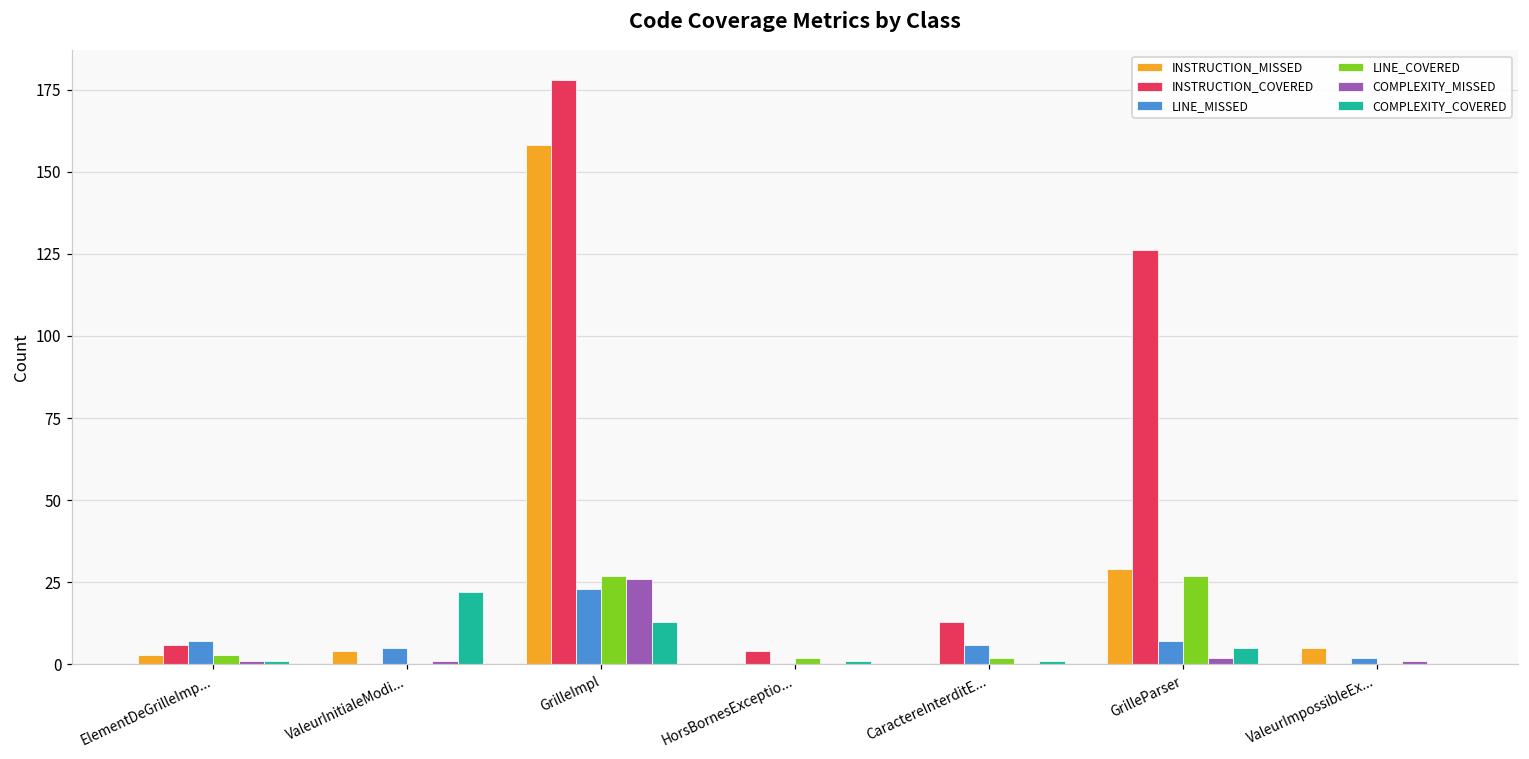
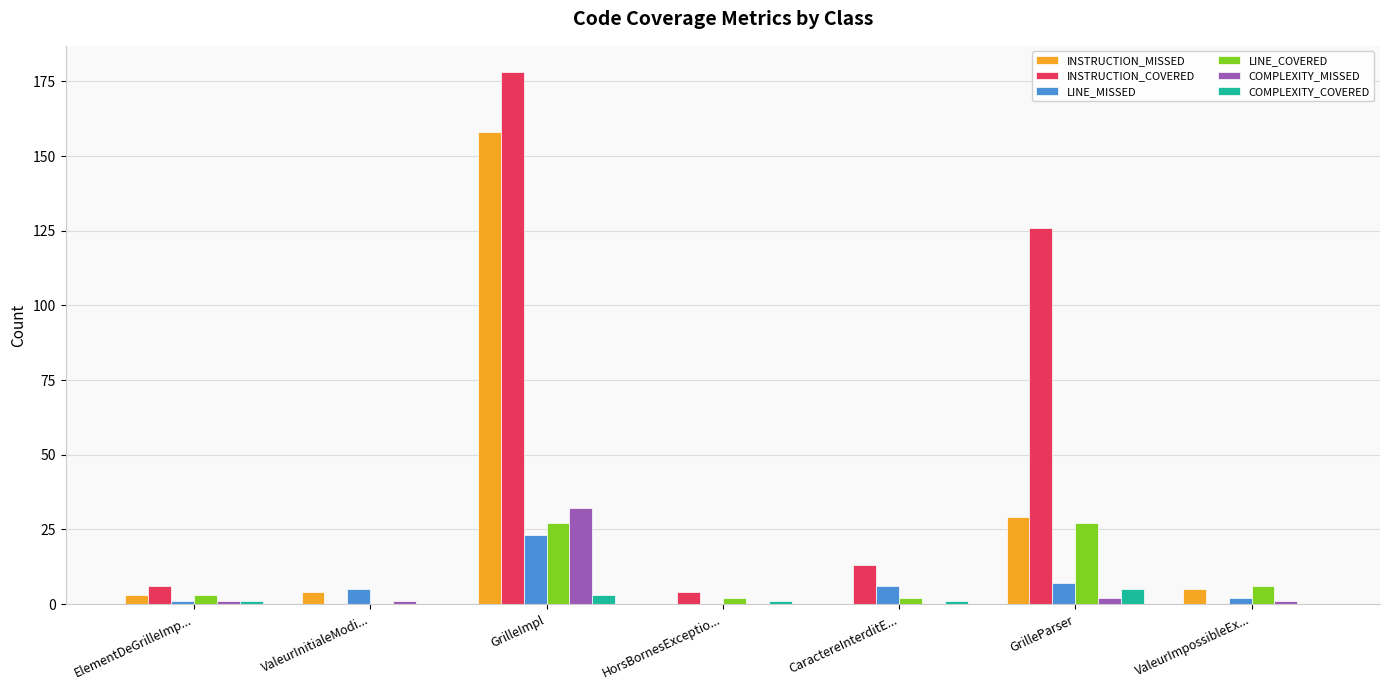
LINE_MISSED, ElementDeGrilleImp...: 7 -> 1
COMPLEXITY_COVERED, ValeurInitialeModi...: 22 -> 0
COMPLEXITY_MISSED, GrilleImpl: 26 -> 32
COMPLEXITY_COVERED, GrilleImpl: 13 -> 3
LINE_COVERED, ValeurImpossibleEx...: 0 -> 6
